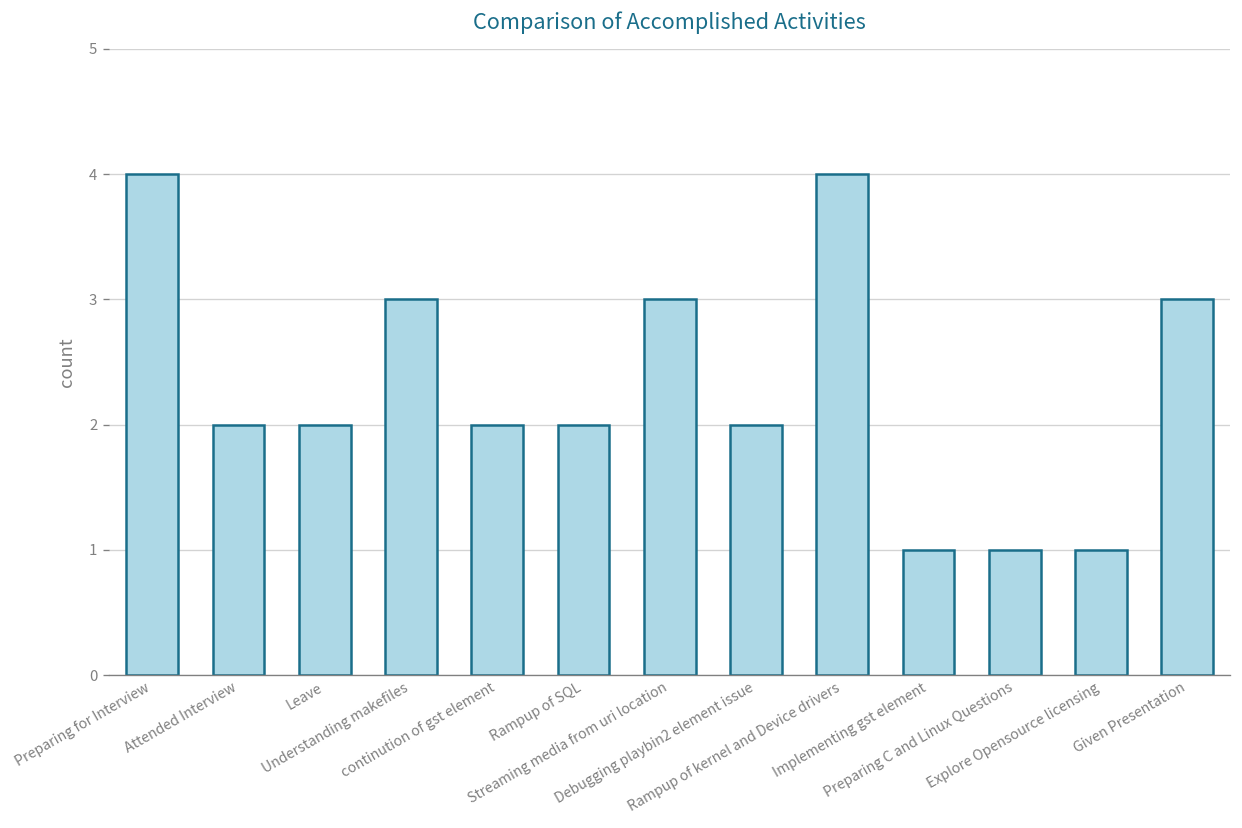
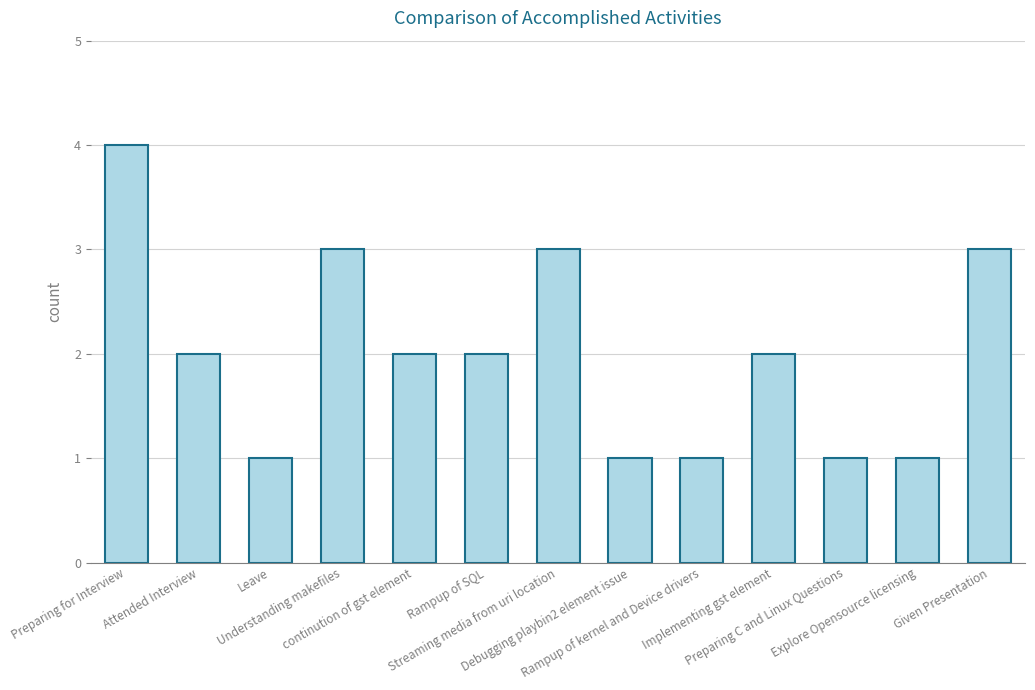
Leave: 2 -> 1
Debugging playbin2 element issue: 2 -> 1
Rampup of kernel and Device drivers: 4 -> 1
Implementing gst element: 1 -> 2
